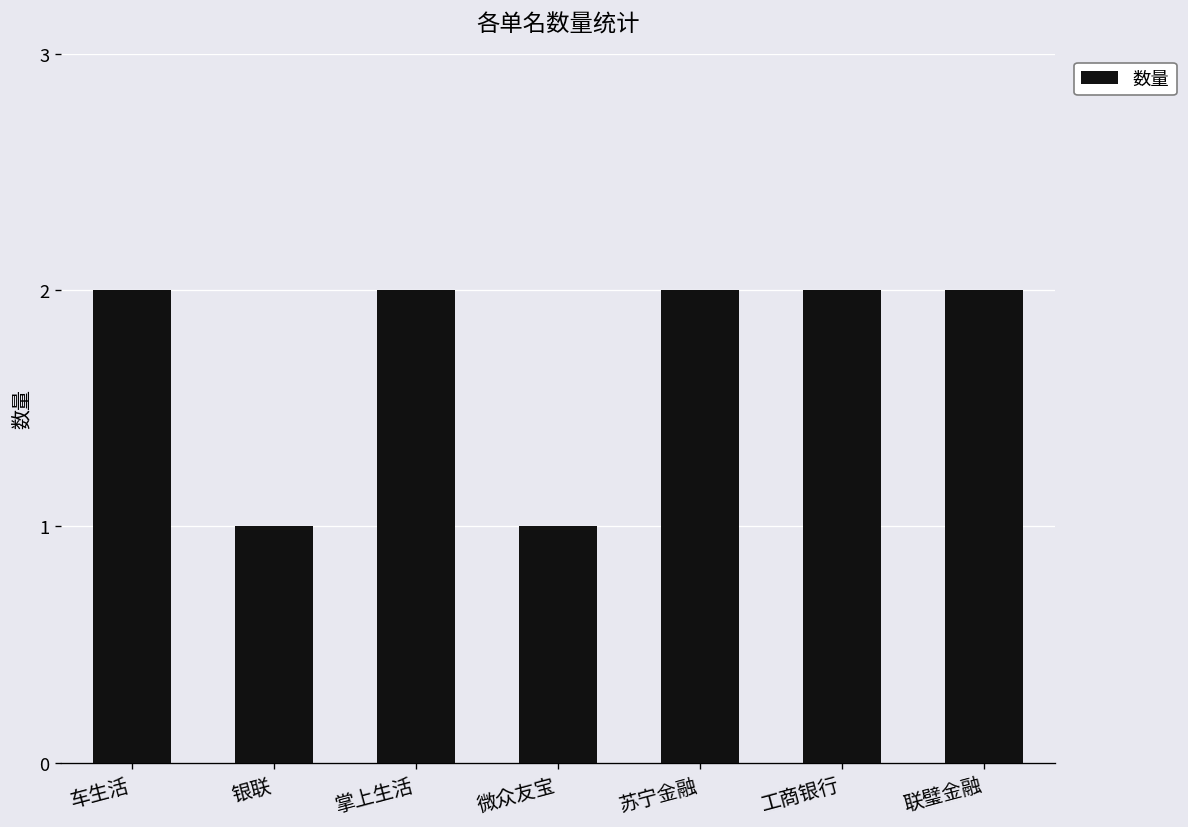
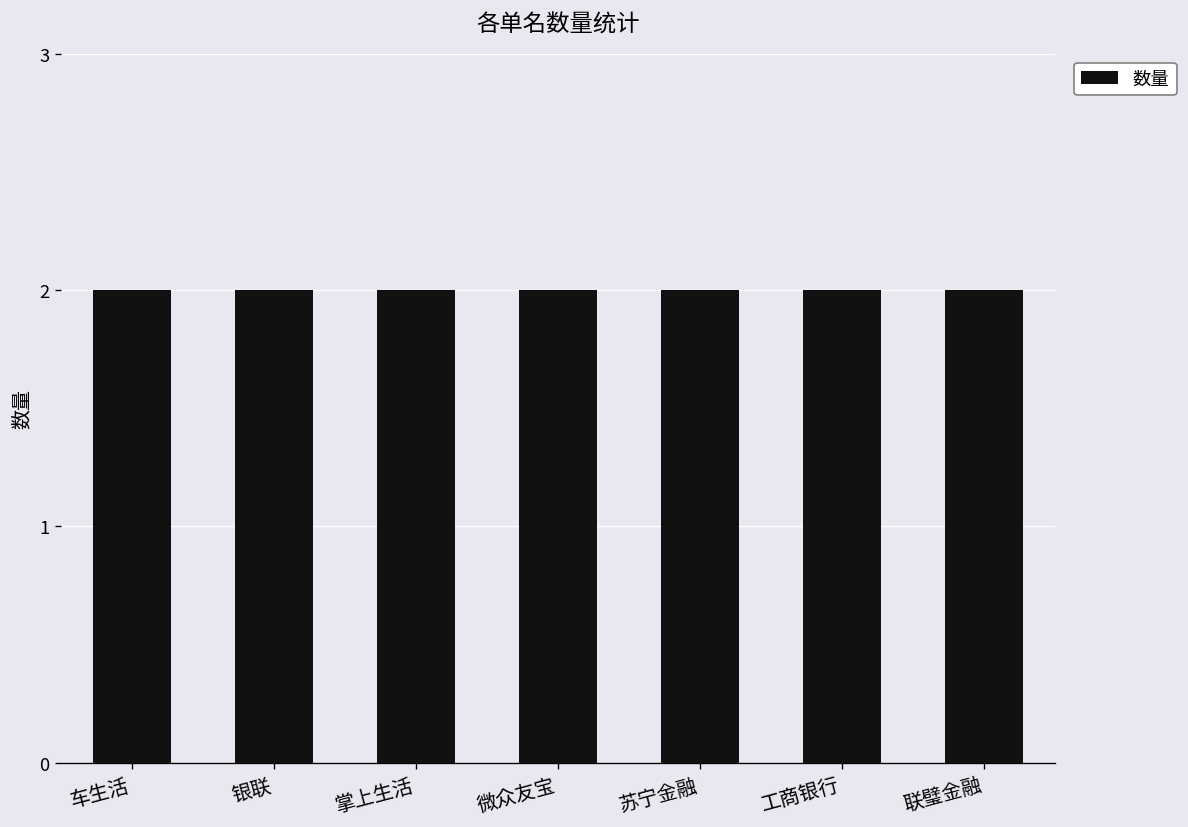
银联: 1 -> 2
微众友宝: 1 -> 2
